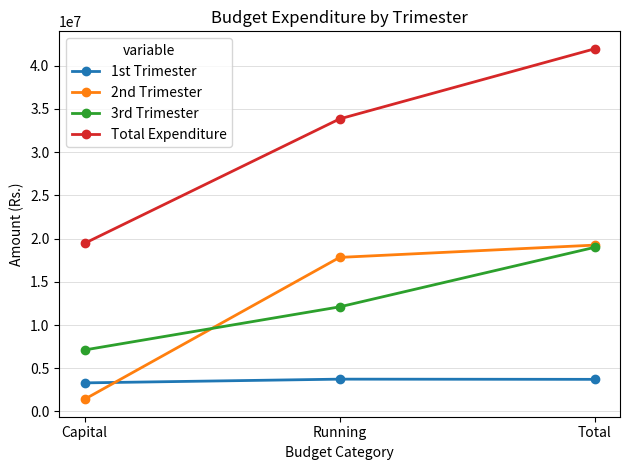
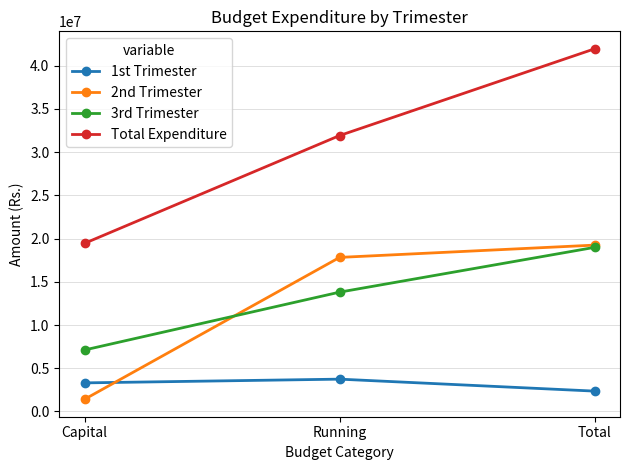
3rd Trimester, Running: 12000000 -> 14000000
Total Expenditure, Running: 34000000 -> 32000000
1st Trimester, Total: 4000000 -> 2000000
